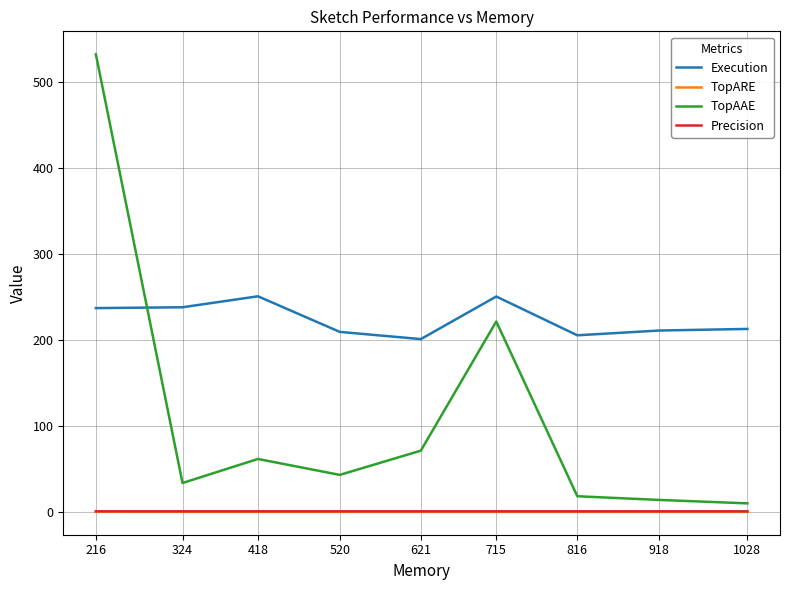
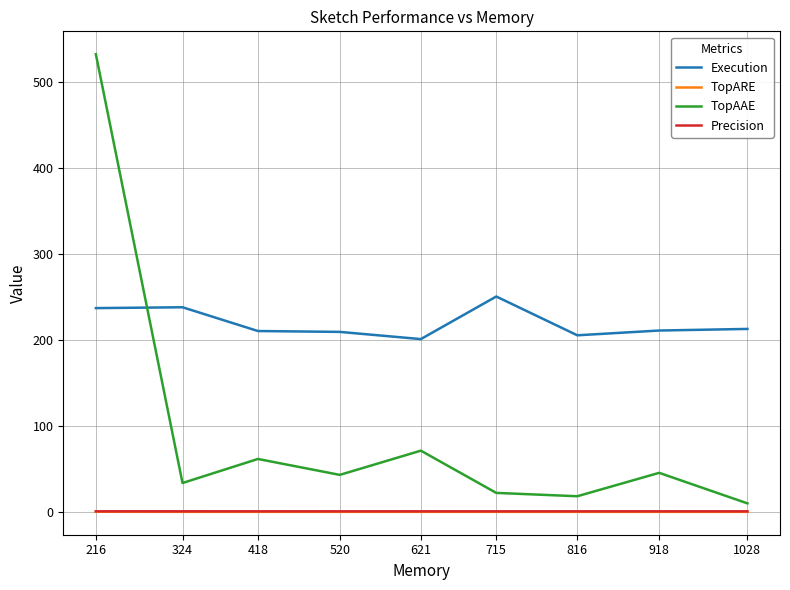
Execution, 418: 250 -> 210
TopAAE, 715: 220 -> 20
TopAAE, 918: 10 -> 50
